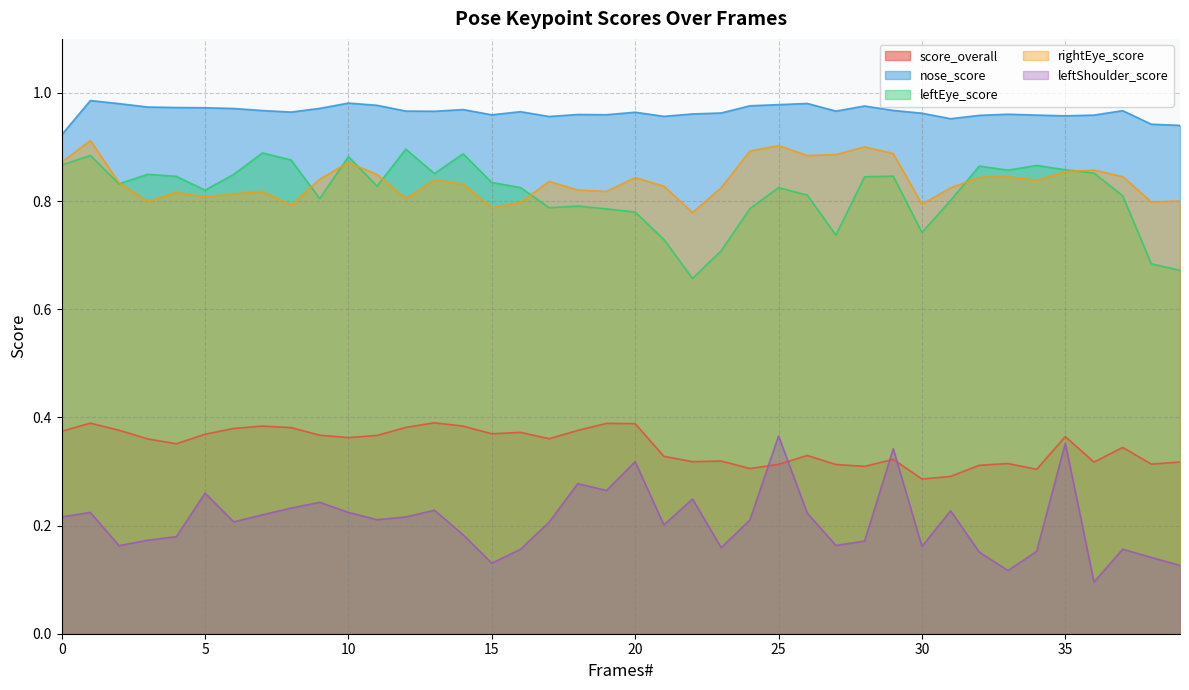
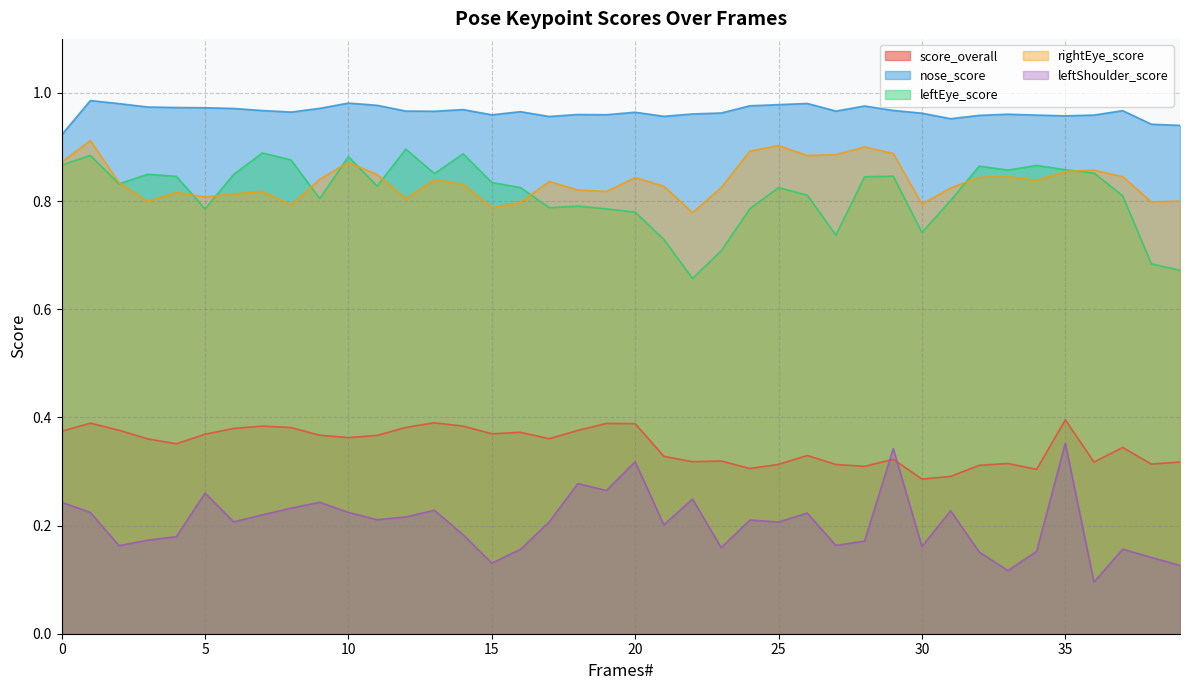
leftShoulder_score, 0: 0.22 -> 0.24
leftEye_score, 5: 0.82 -> 0.79
leftShoulder_score, 25: 0.37 -> 0.21
score_overall, 35: 0.36 -> 0.40
